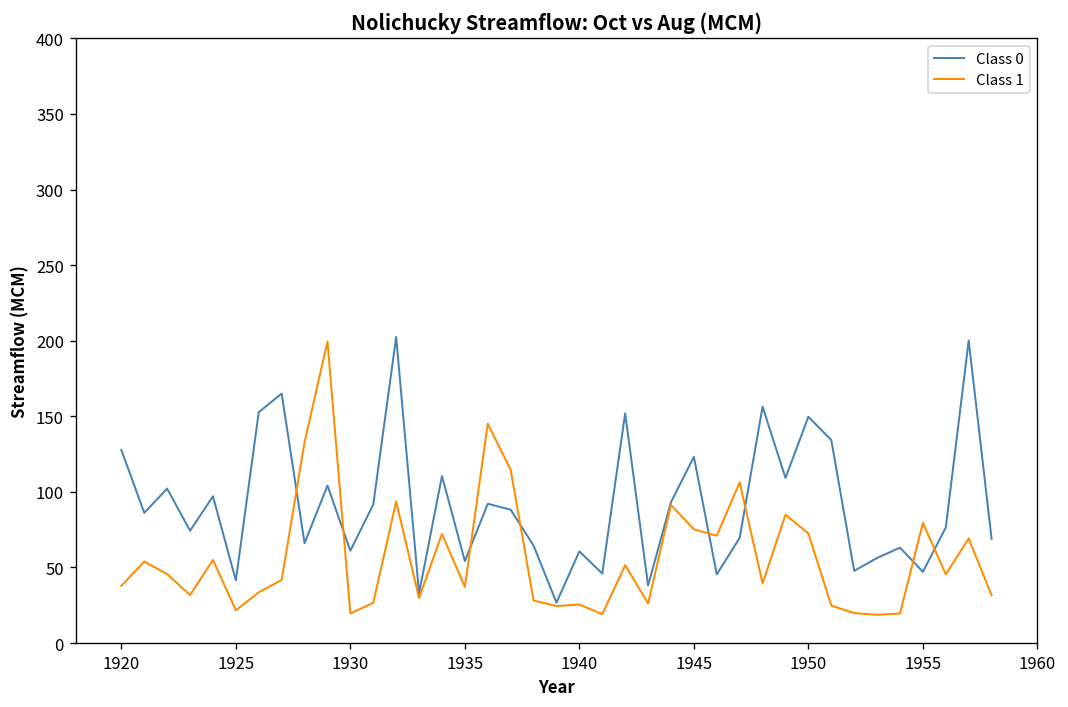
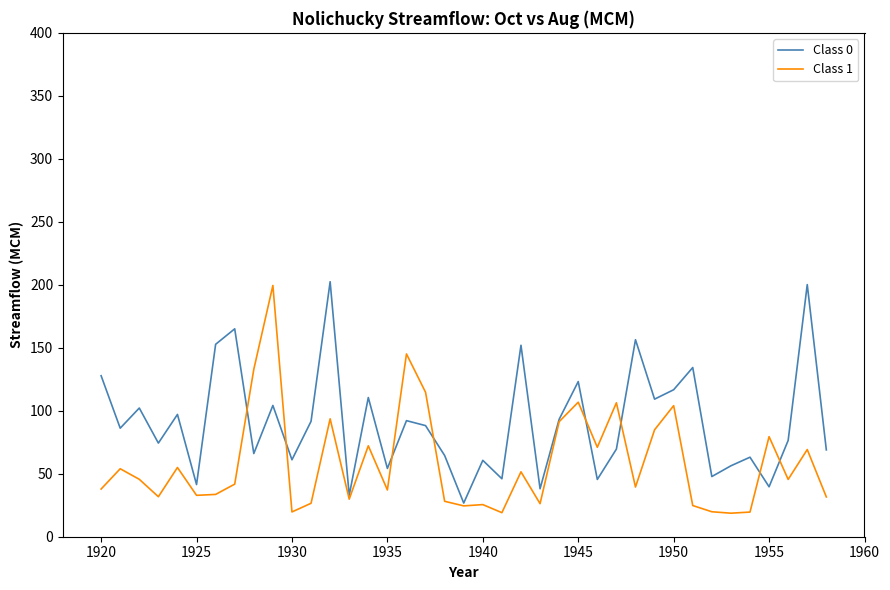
Class 1, 1925: 22 -> 33
Class 1, 1945: 75 -> 107
Class 0, 1950: 150 -> 117
Class 1, 1950: 73 -> 104
Class 0, 1955: 47 -> 40
